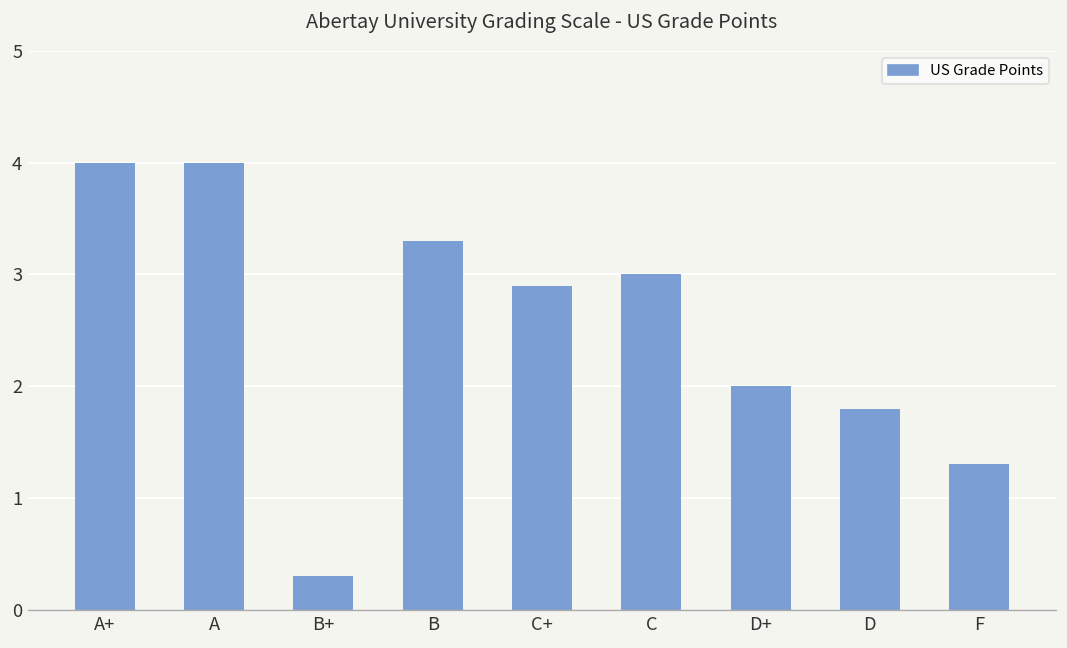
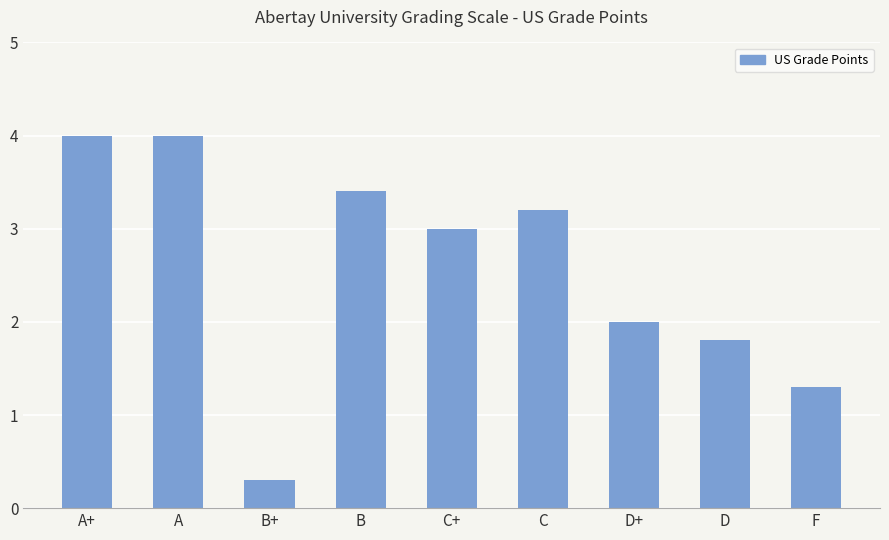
B: 3.3 -> 3.4
C+: 2.9 -> 3.0
C: 3.0 -> 3.2
